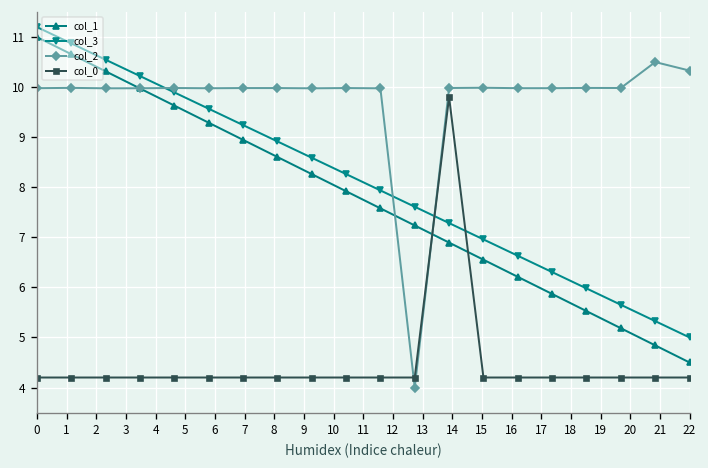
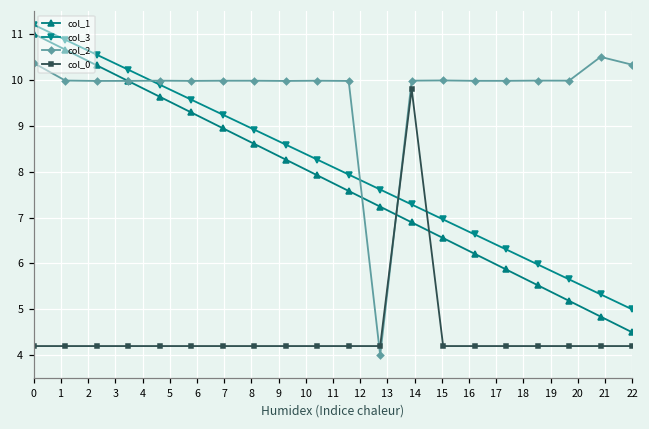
col_2, 0: 10.0 -> 10.4
